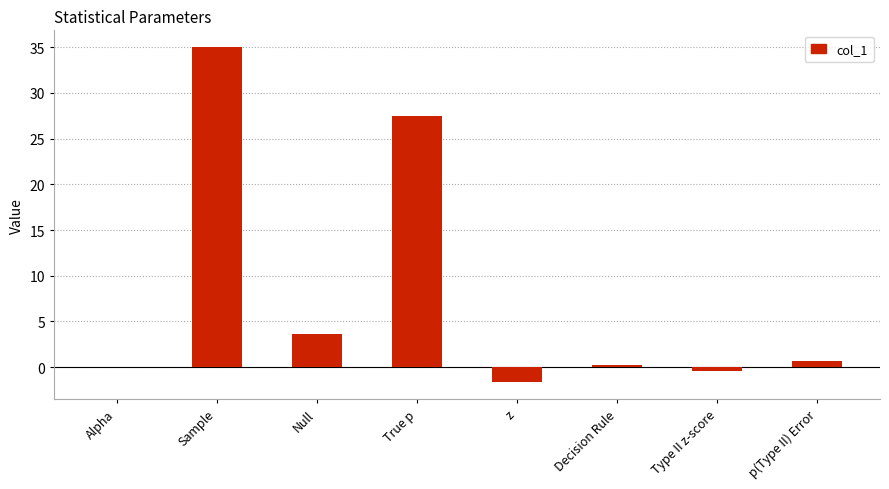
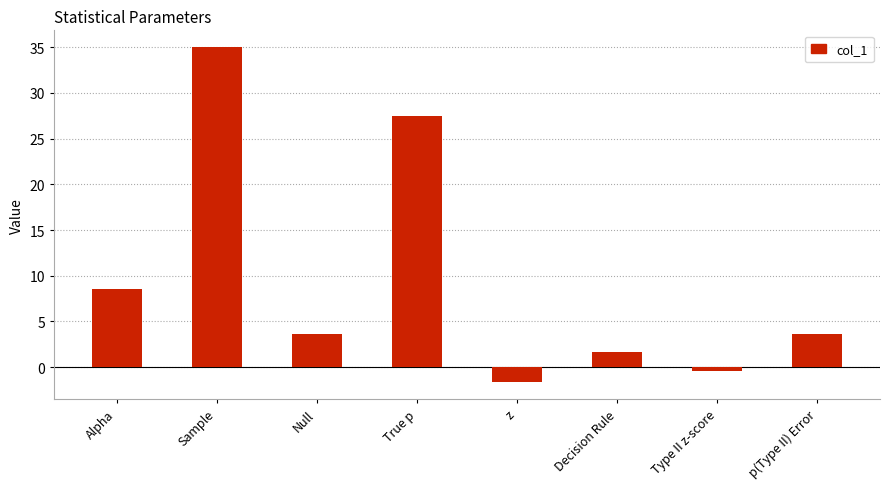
Alpha: 0 -> 9
Decision Rule: 0 -> 2
p(Type II) Error: 1 -> 4
